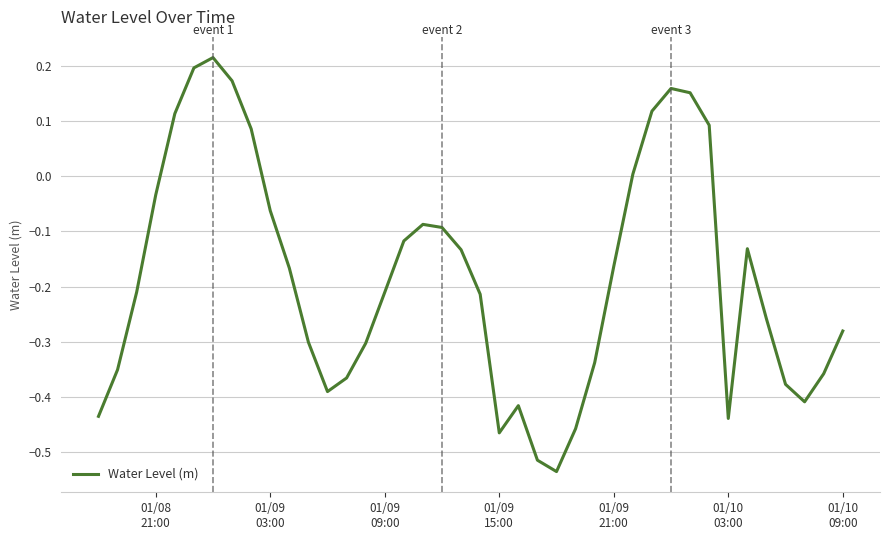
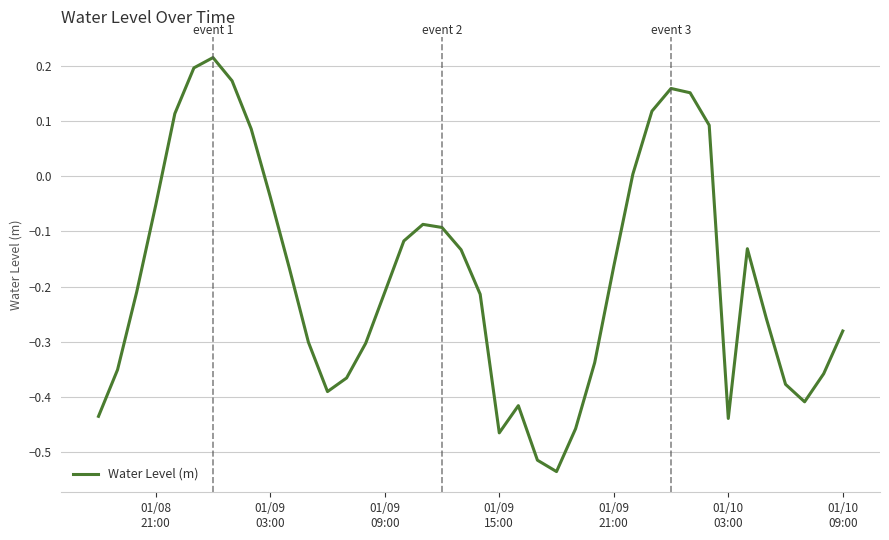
01/08 21:00: -0.03 -> -0.05
01/09 03:00: -0.06 -> -0.04
